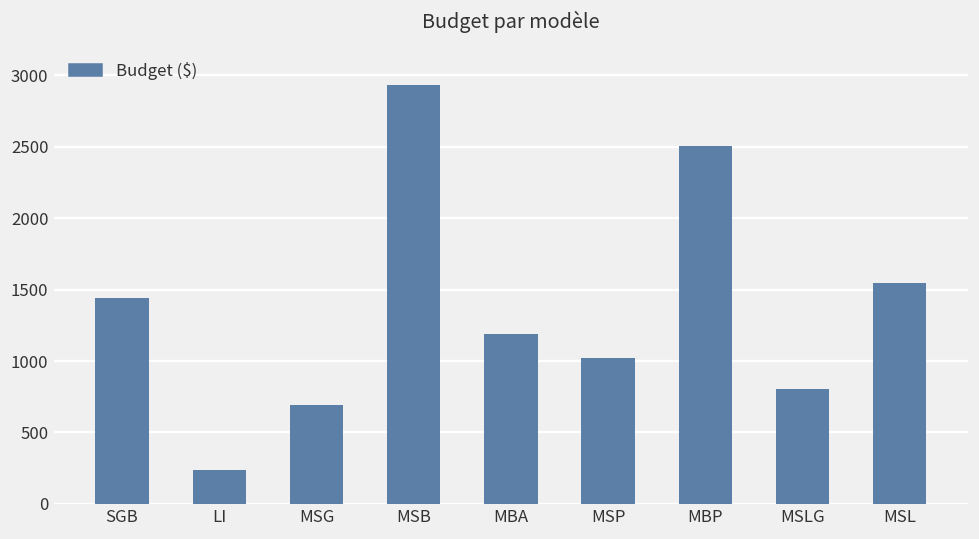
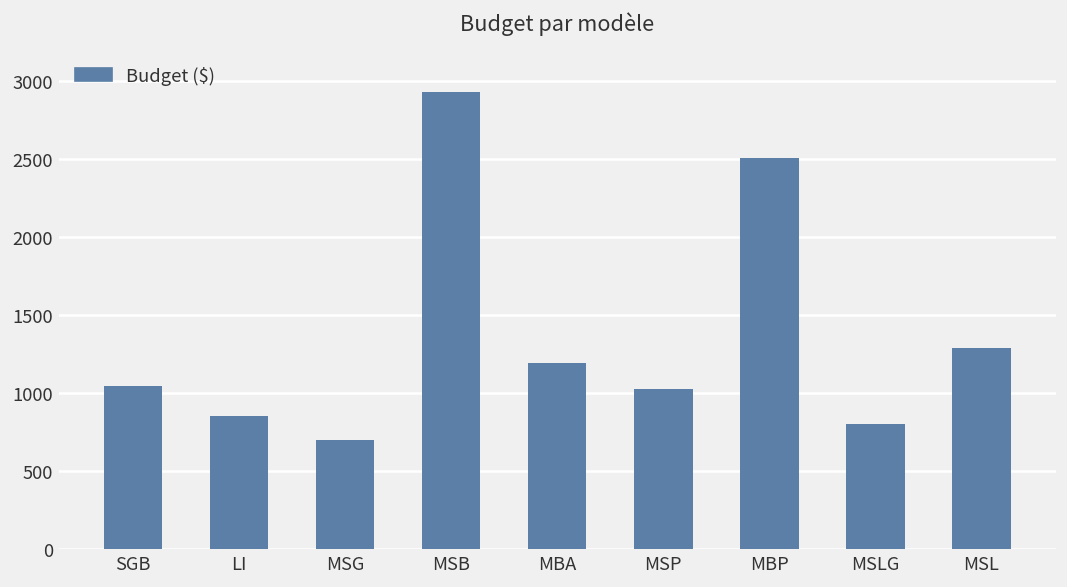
SGB: 1440 -> 1050
LI: 240 -> 850
MSL: 1550 -> 1290
